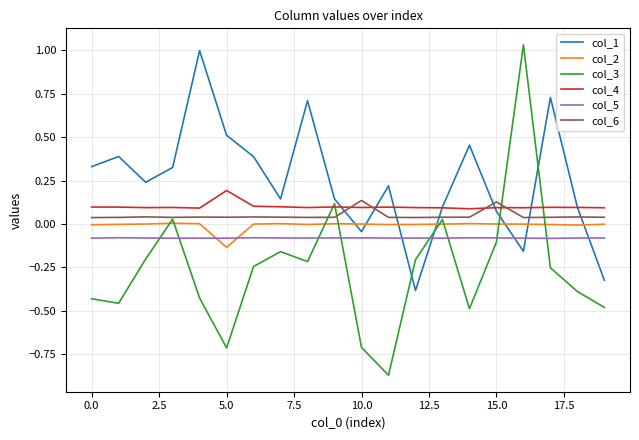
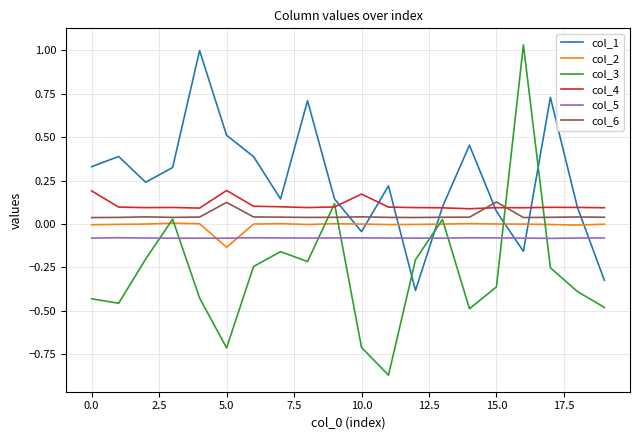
col_4, 0.0: 0.10 -> 0.19
col_6, 5.0: 0.04 -> 0.12
col_4, 10.0: 0.10 -> 0.17
col_6, 10.0: 0.14 -> 0.04
col_3, 15.0: -0.10 -> -0.36
